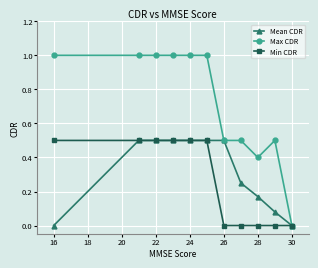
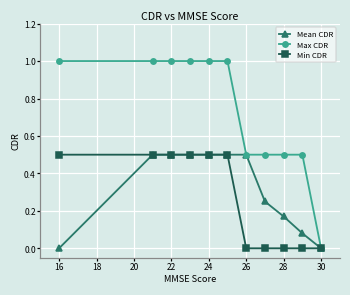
Max CDR, 28: 0.4 -> 0.5
